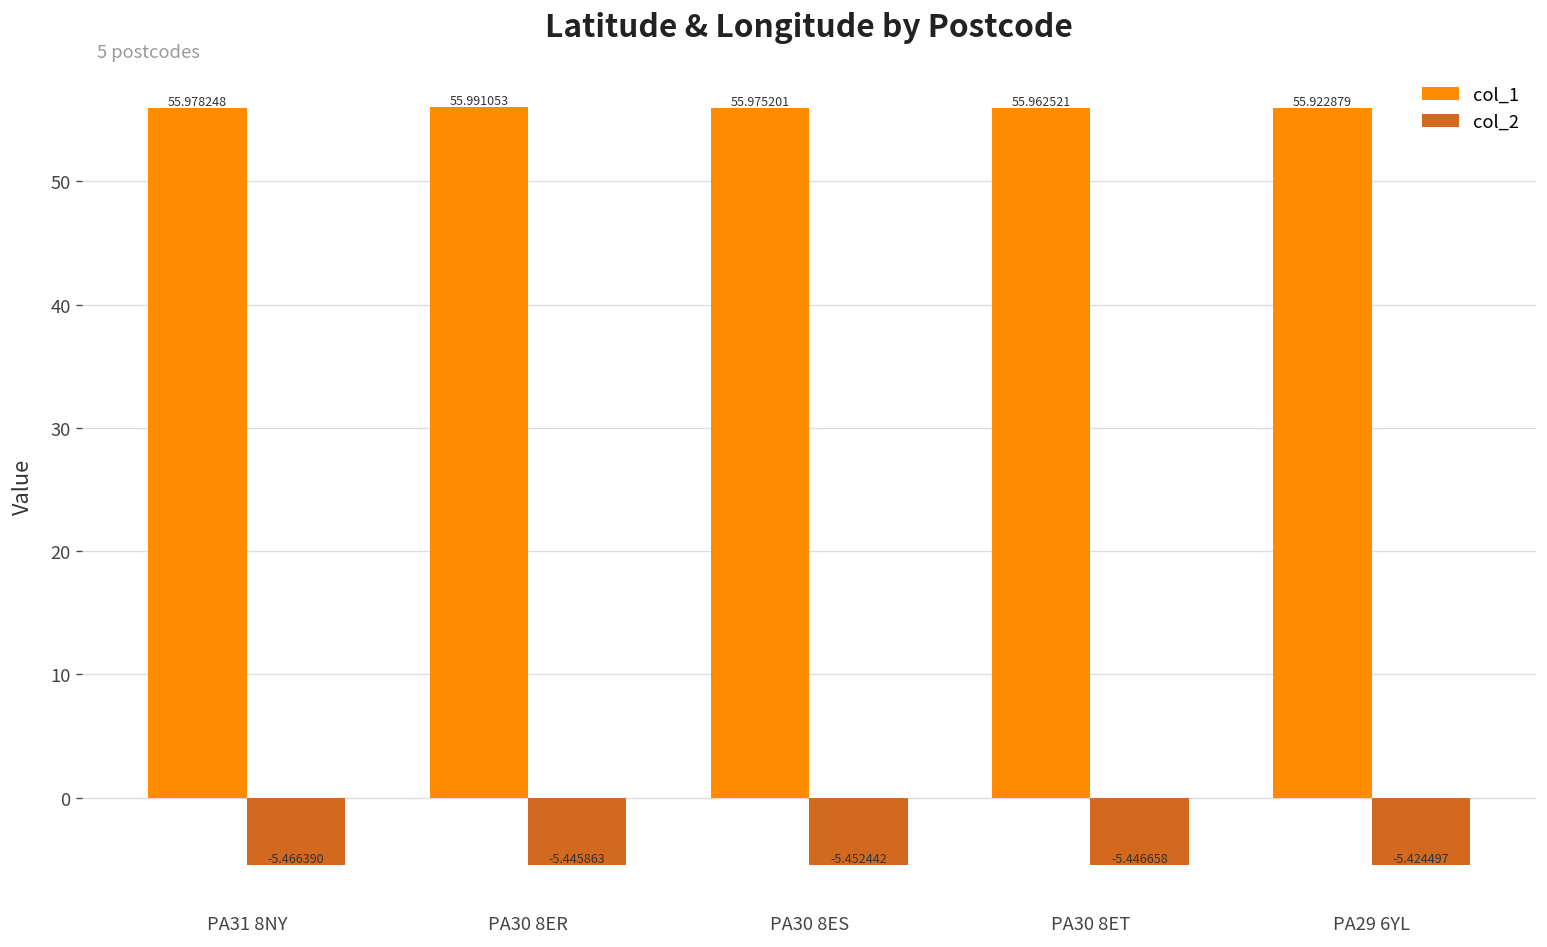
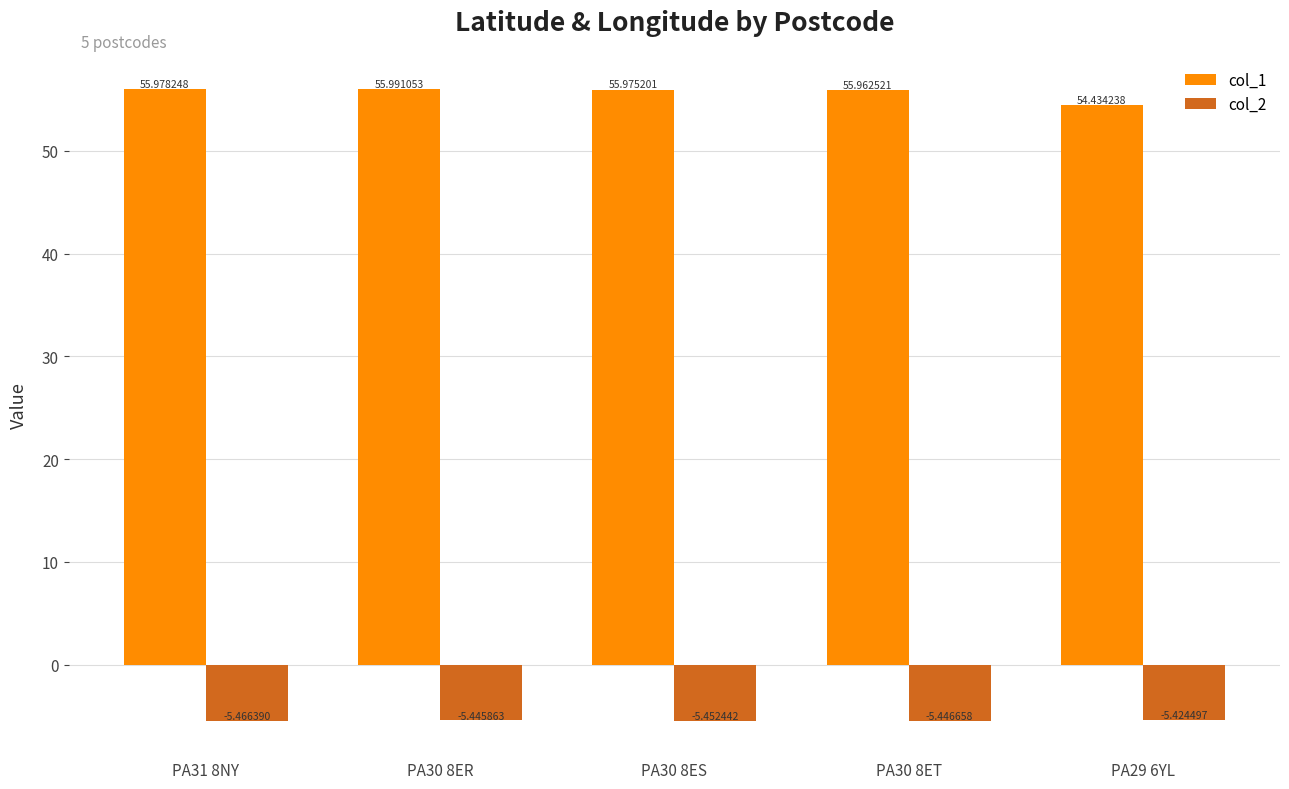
col_1, PA29 6YL: 55.922879 -> 54.434238
